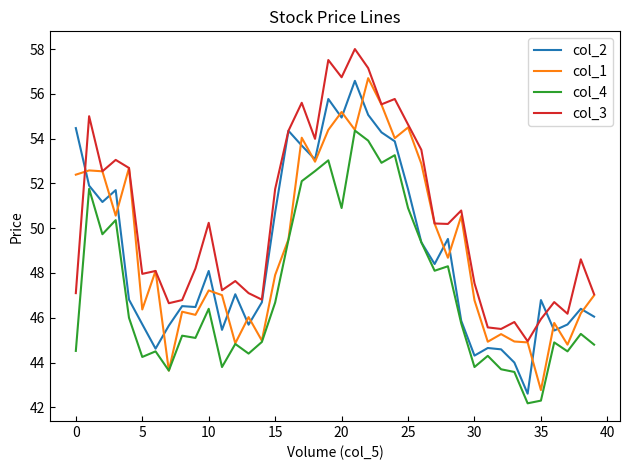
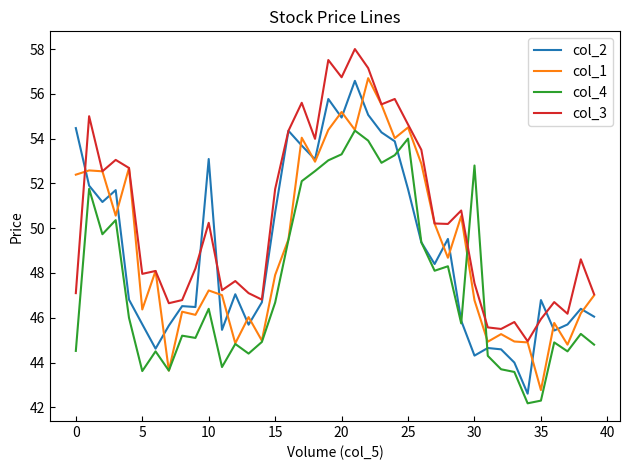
col_4, 5: 44.3 -> 43.6
col_2, 10: 48.1 -> 53.1
col_4, 20: 50.9 -> 53.3
col_4, 25: 50.9 -> 54.0
col_4, 30: 43.8 -> 52.8
